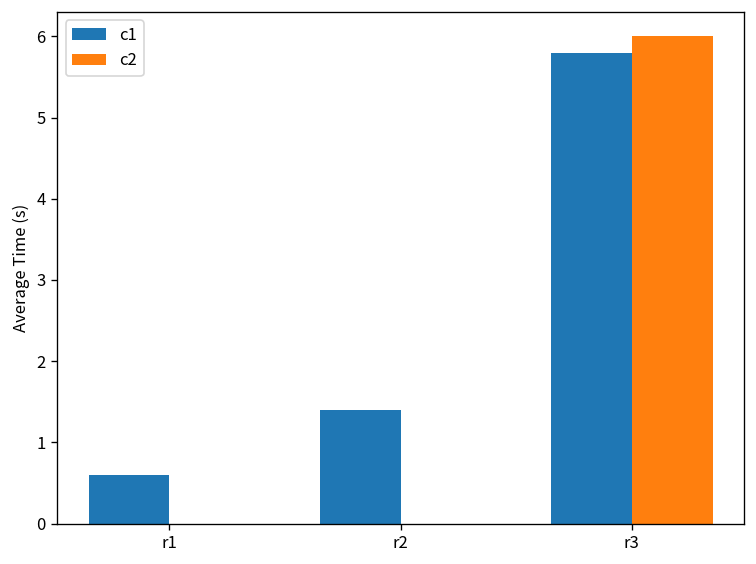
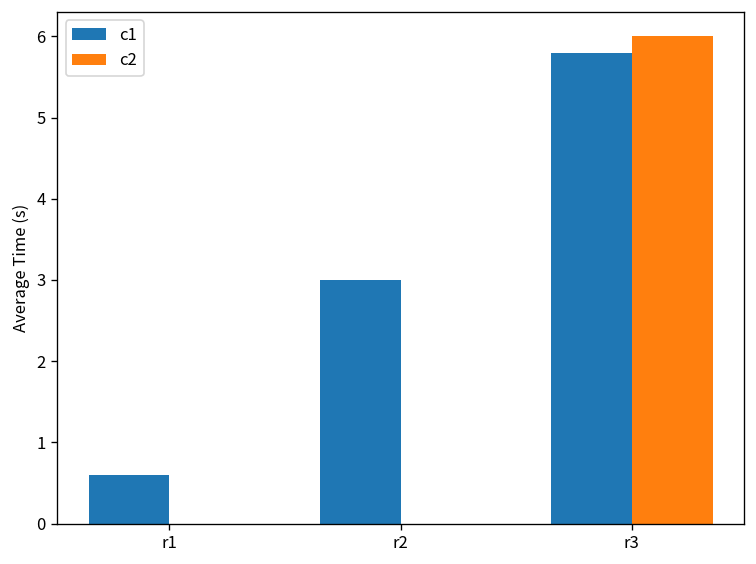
c1, r2: 1.4 -> 3.0
